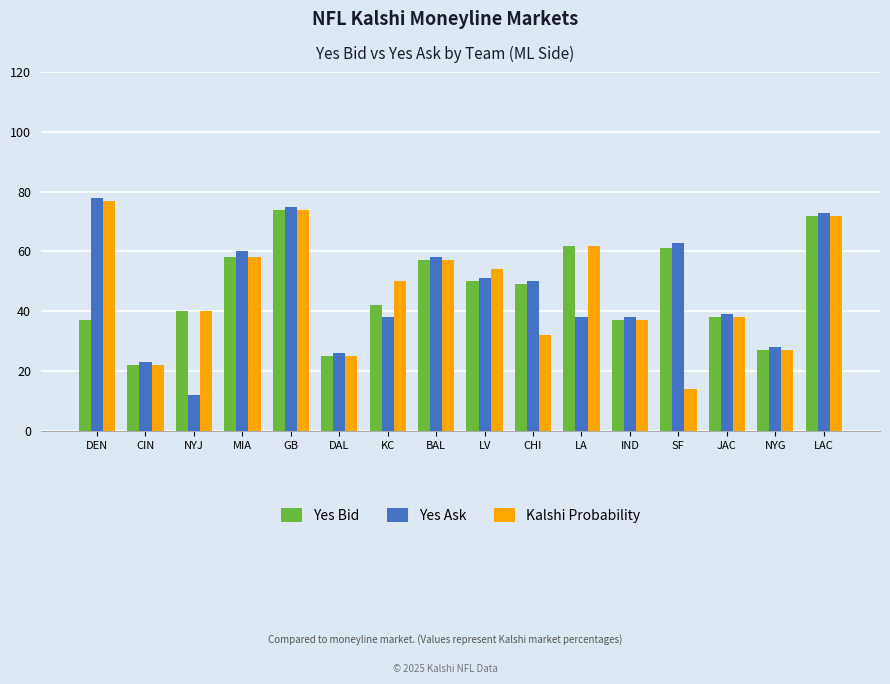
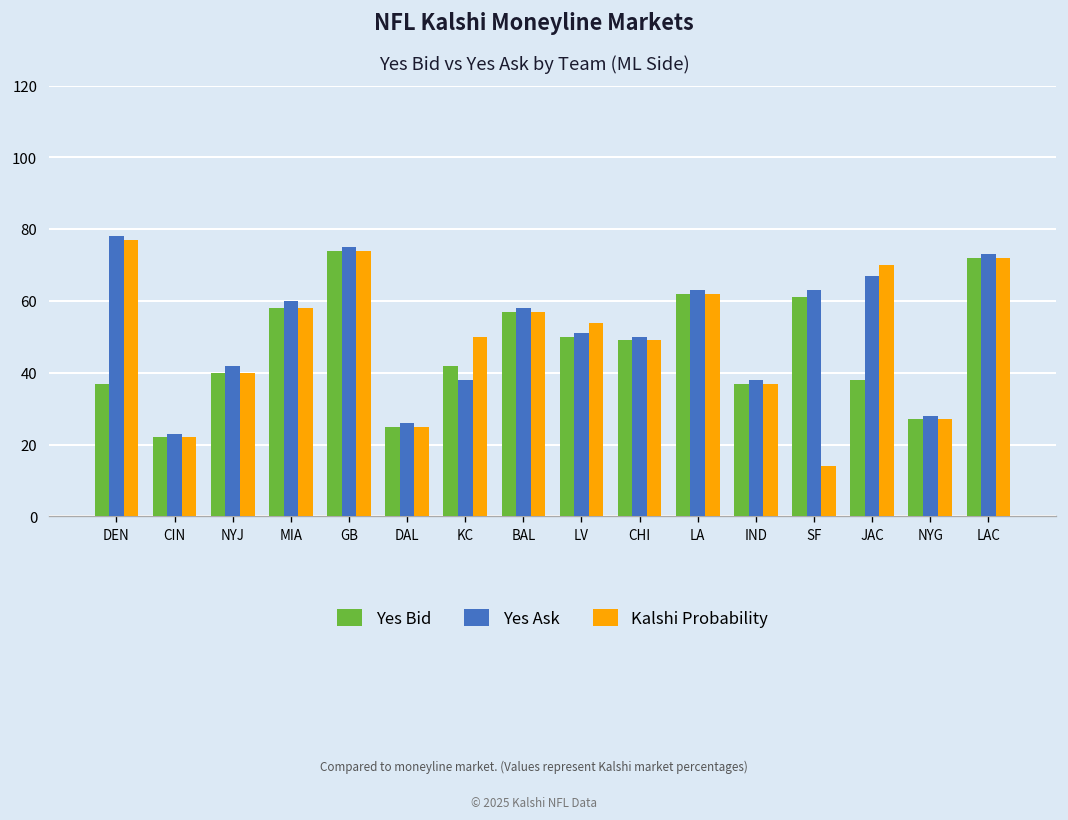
Yes Ask, NYJ: 12 -> 42
Kalshi Probability, CHI: 32 -> 49
Yes Ask, LA: 38 -> 63
Yes Ask, JAC: 39 -> 67
Kalshi Probability, JAC: 38 -> 70
